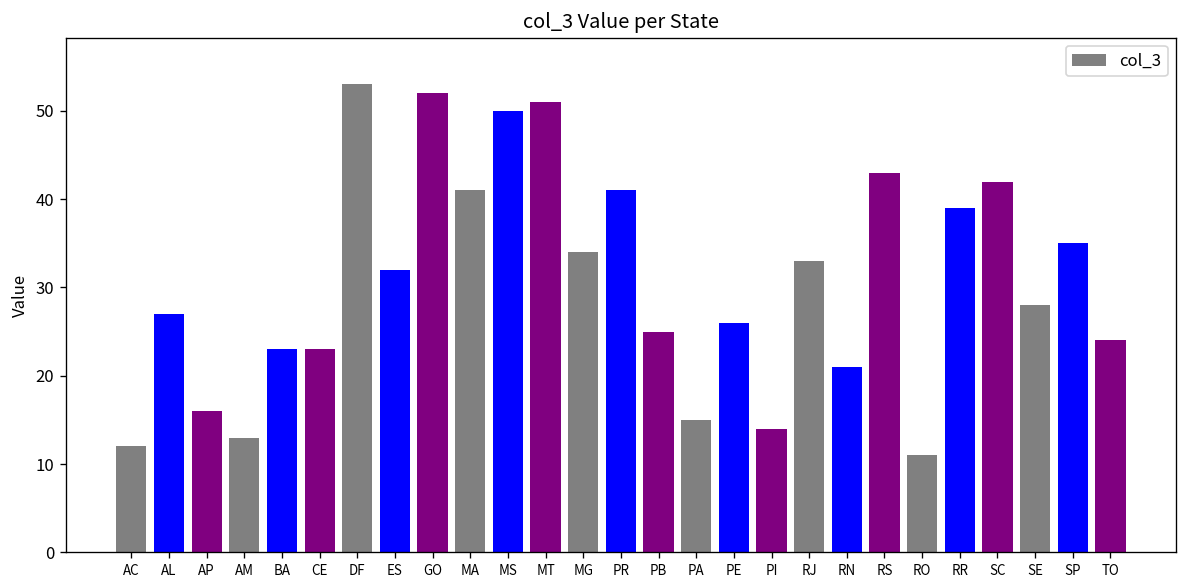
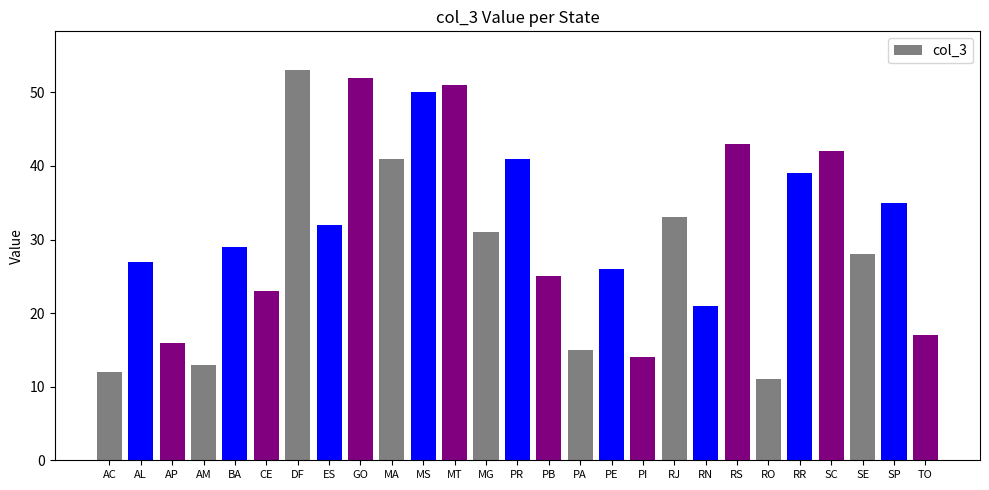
BA: 23 -> 29
MG: 34 -> 31
TO: 24 -> 17
